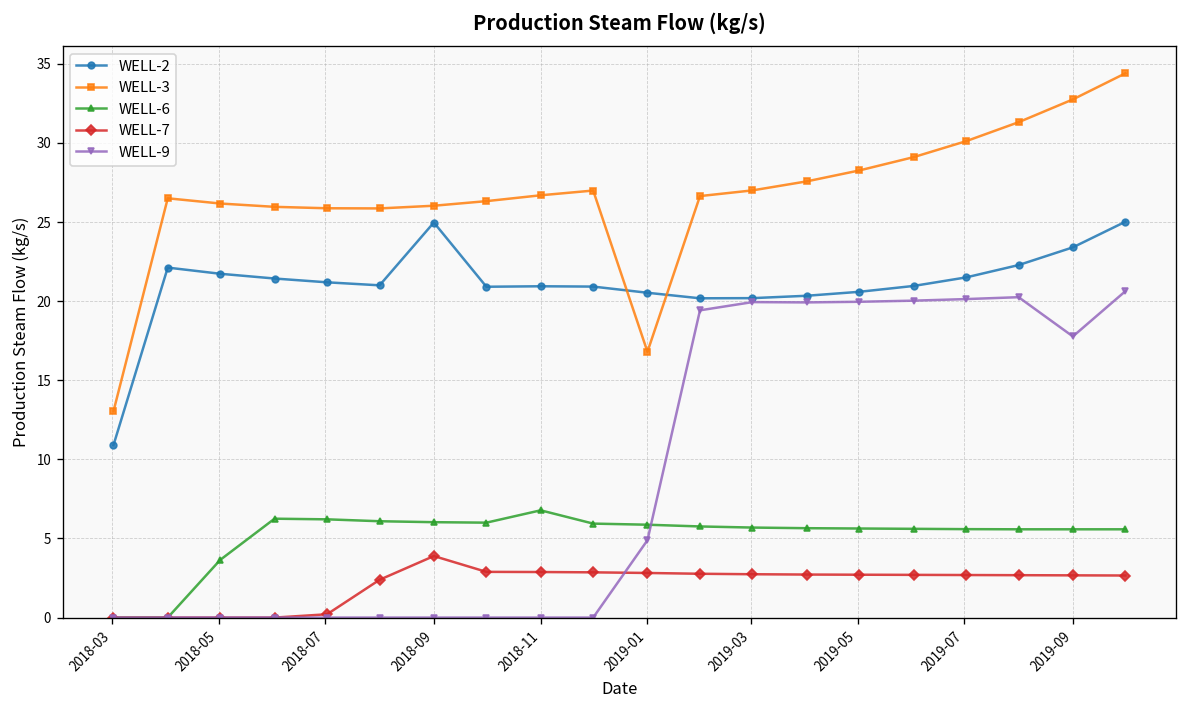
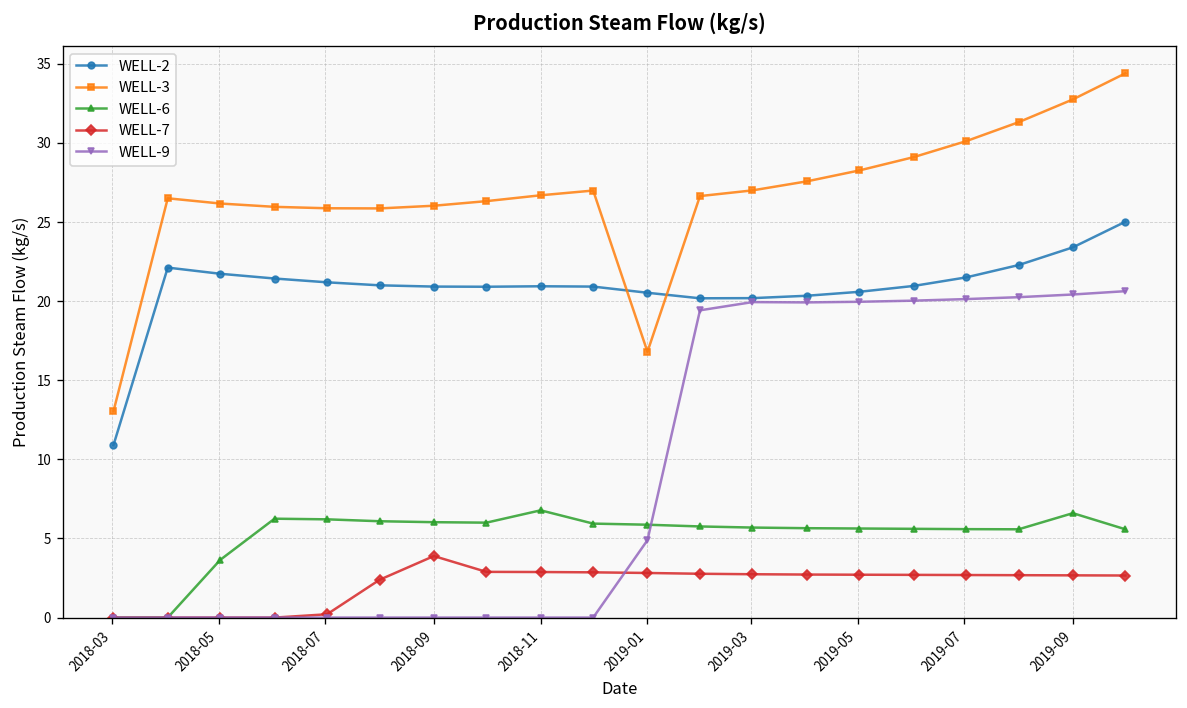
WELL-2, 2018-09: 25.0 -> 20.9
WELL-6, 2019-09: 5.6 -> 6.6
WELL-9, 2019-09: 17.8 -> 20.4
